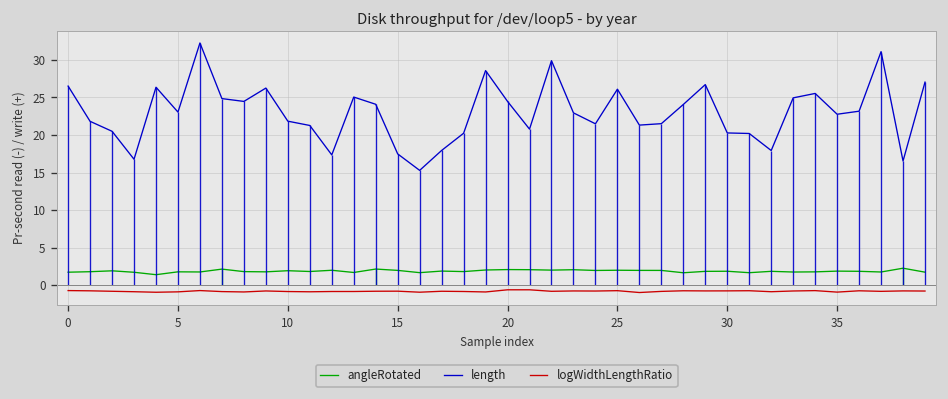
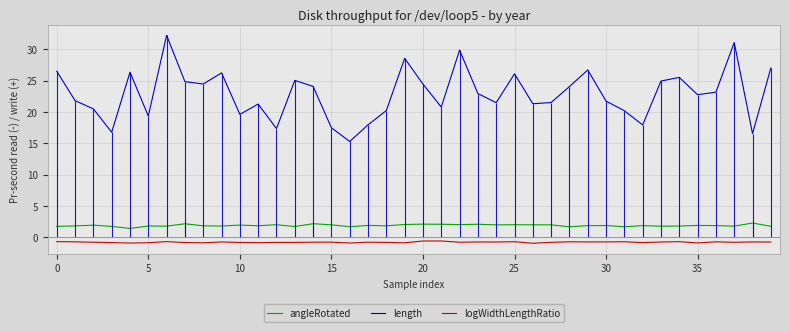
length, 5: 23 -> 19
length, 10: 22 -> 20
length, 30: 20 -> 22
